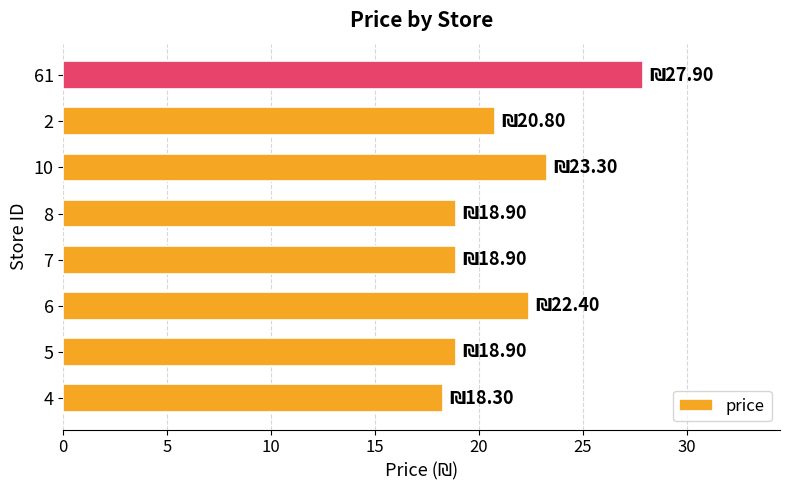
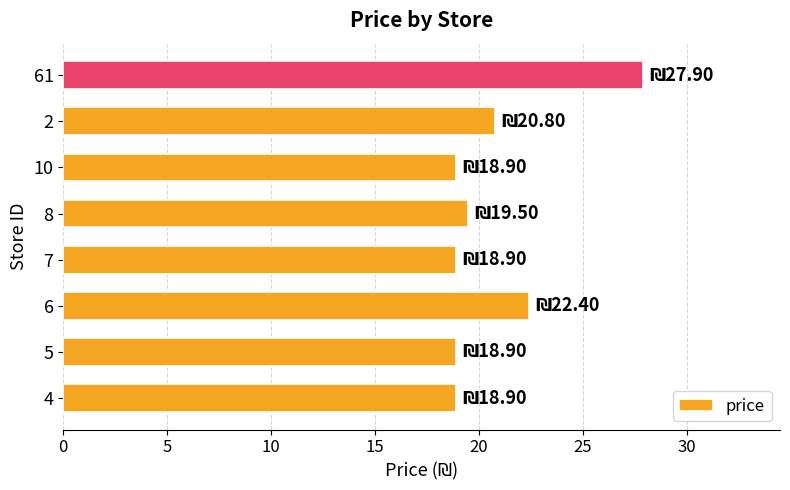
10: 23.30 -> 18.90
8: 18.90 -> 19.50
4: 18.30 -> 18.90
